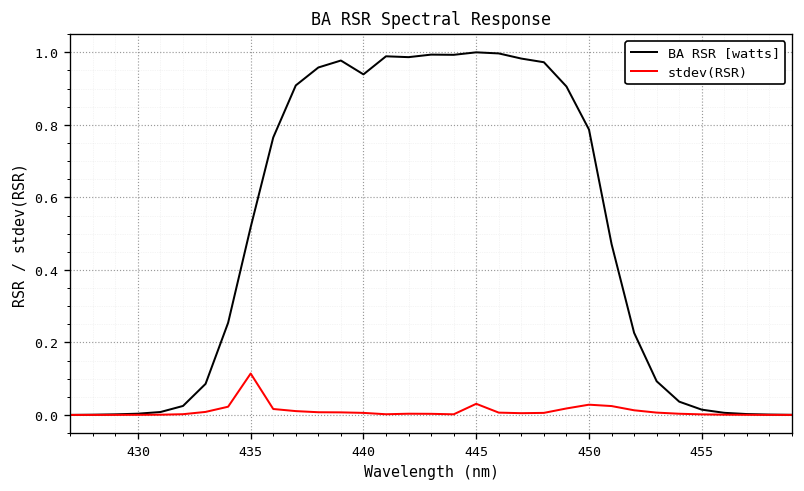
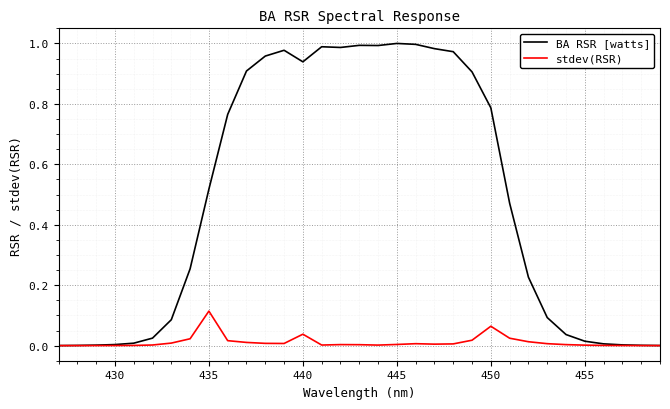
stdev(RSR), 440: 0.01 -> 0.04
stdev(RSR), 445: 0.03 -> 0.00
stdev(RSR), 450: 0.03 -> 0.06
